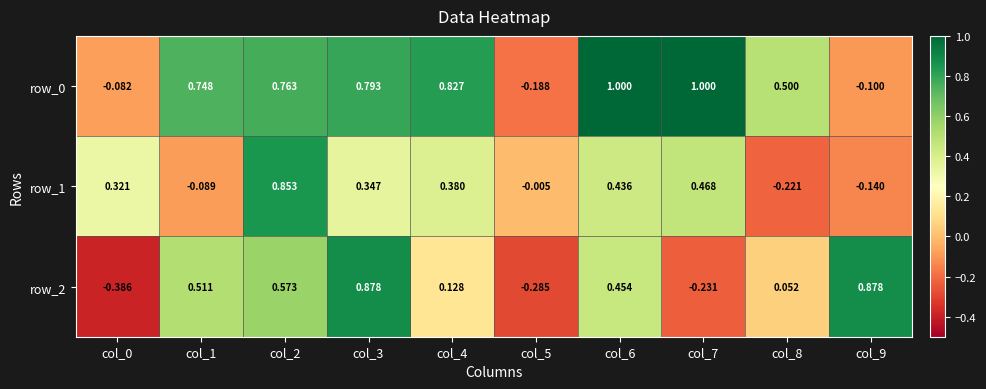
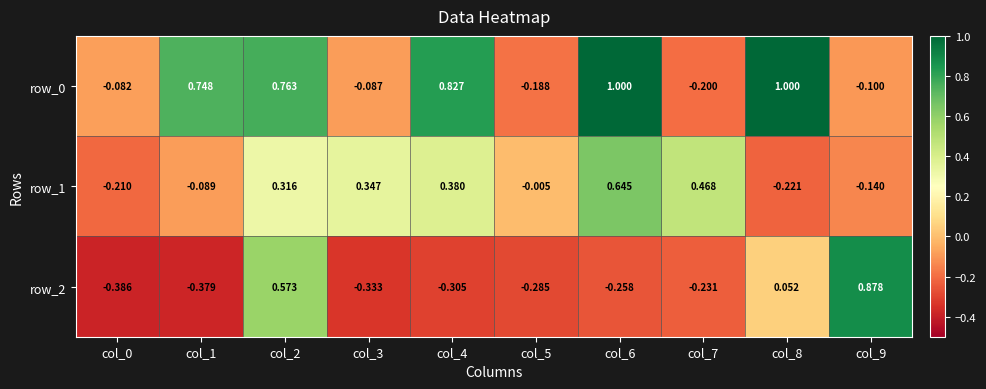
row_0, col_3: 0.793 -> -0.087
row_0, col_7: 1.000 -> -0.200
row_0, col_8: 0.500 -> 1.000
row_1, col_0: 0.321 -> -0.210
row_1, col_2: 0.853 -> 0.316
row_1, col_6: 0.436 -> 0.645
row_2, col_1: 0.511 -> -0.379
row_2, col_3: 0.878 -> -0.333
row_2, col_4: 0.128 -> -0.305
row_2, col_6: 0.454 -> -0.258
